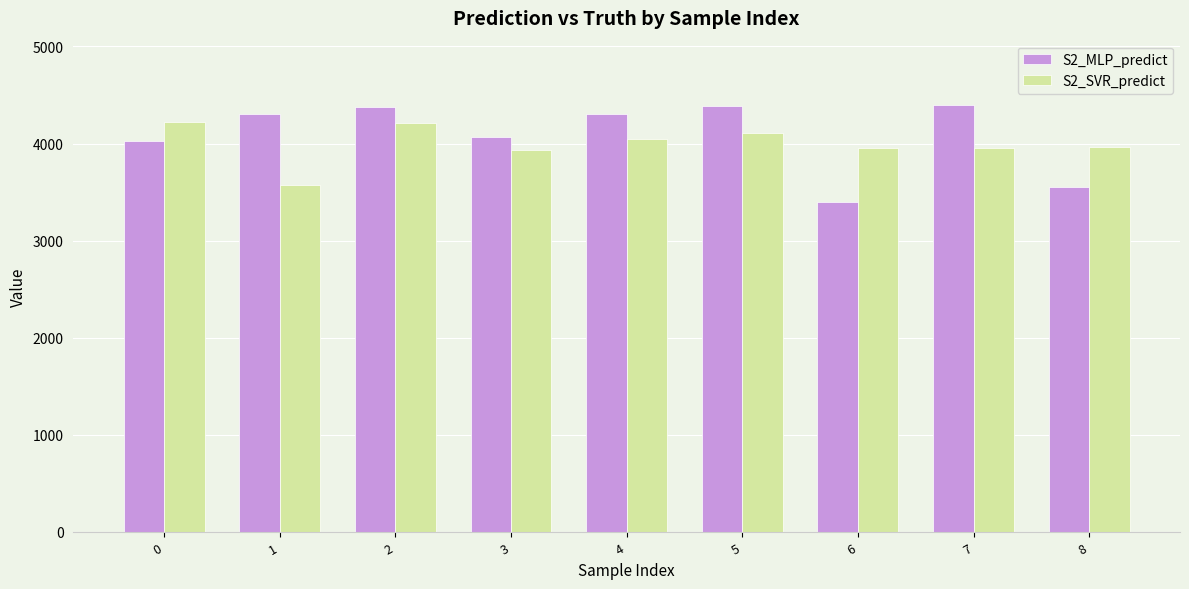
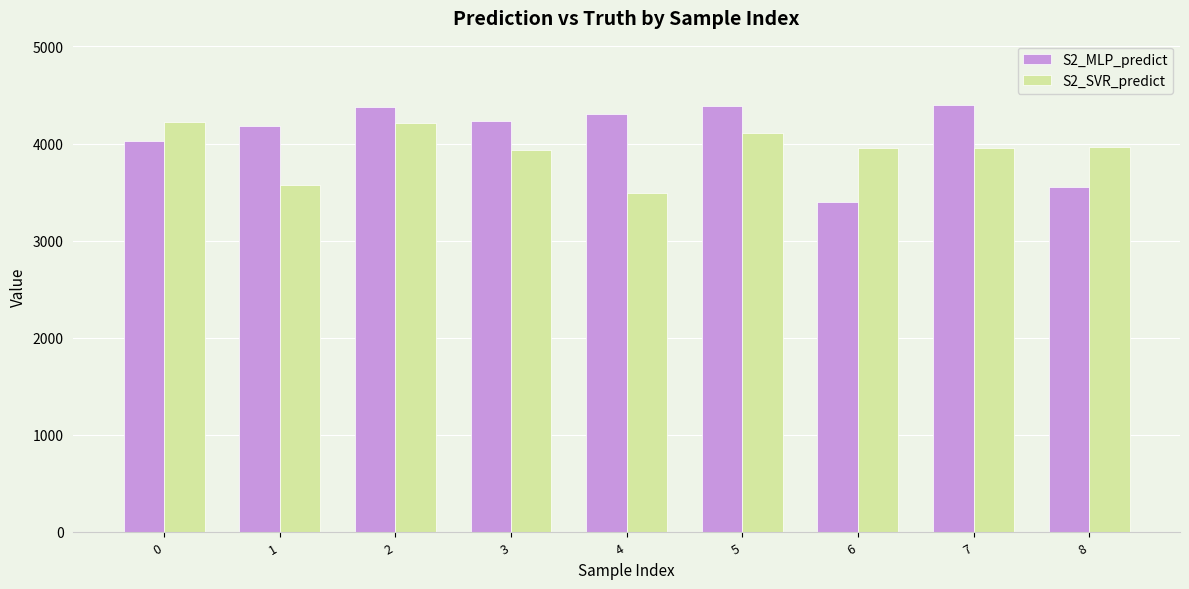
S2_MLP_predict, 1: 4300 -> 4200
S2_MLP_predict, 3: 4100 -> 4200
S2_SVR_predict, 4: 4000 -> 3500
